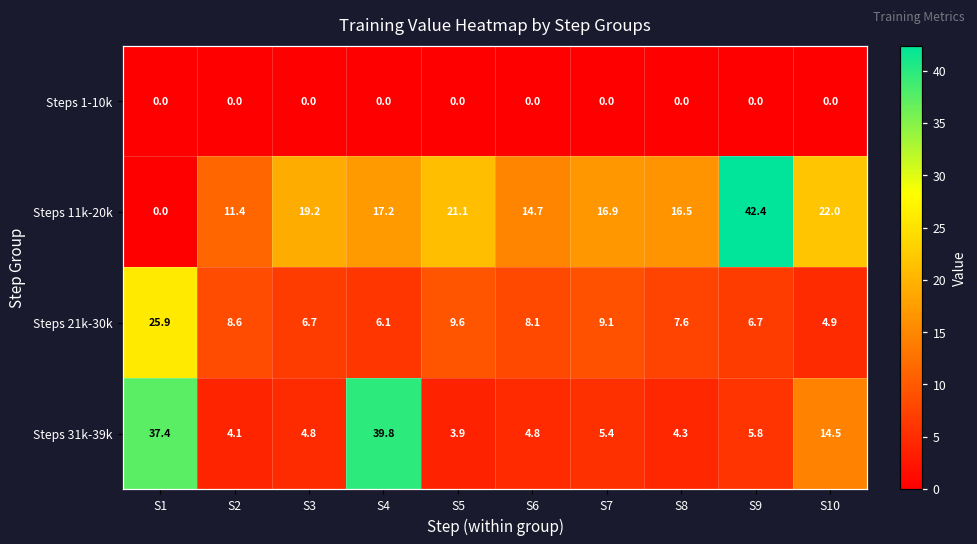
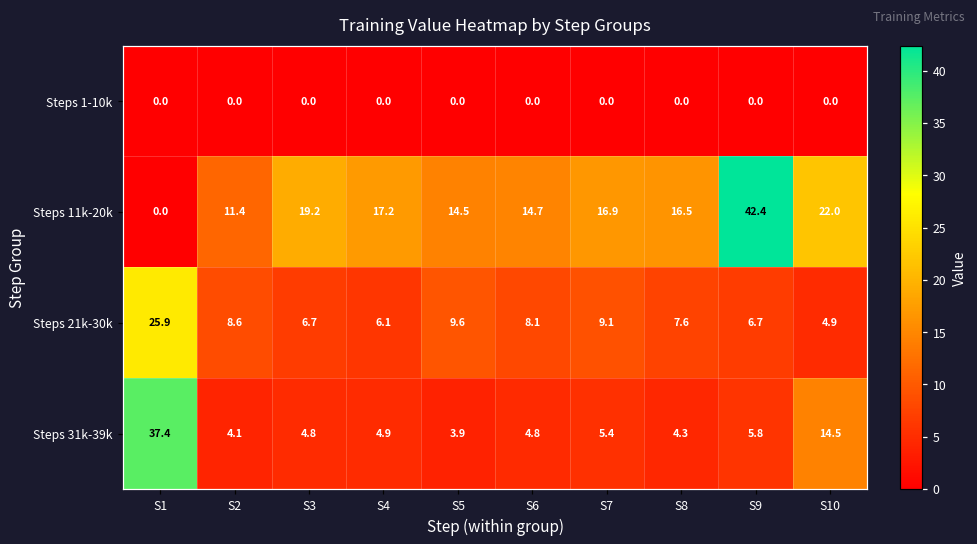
Steps 11k-20k, S5: 21.1 -> 14.5
Steps 31k-39k, S4: 39.8 -> 4.9
